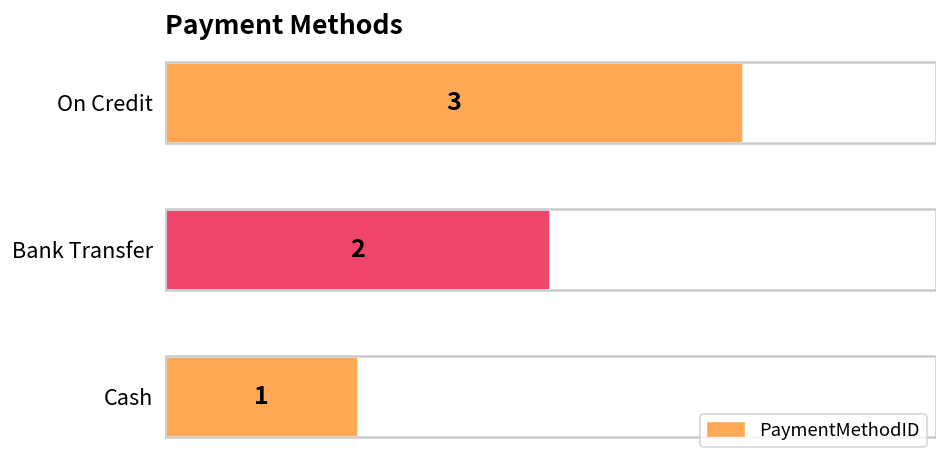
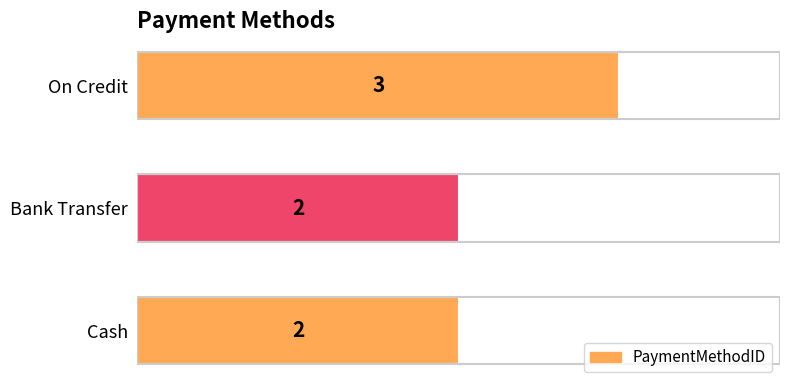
Cash: 1 -> 2
